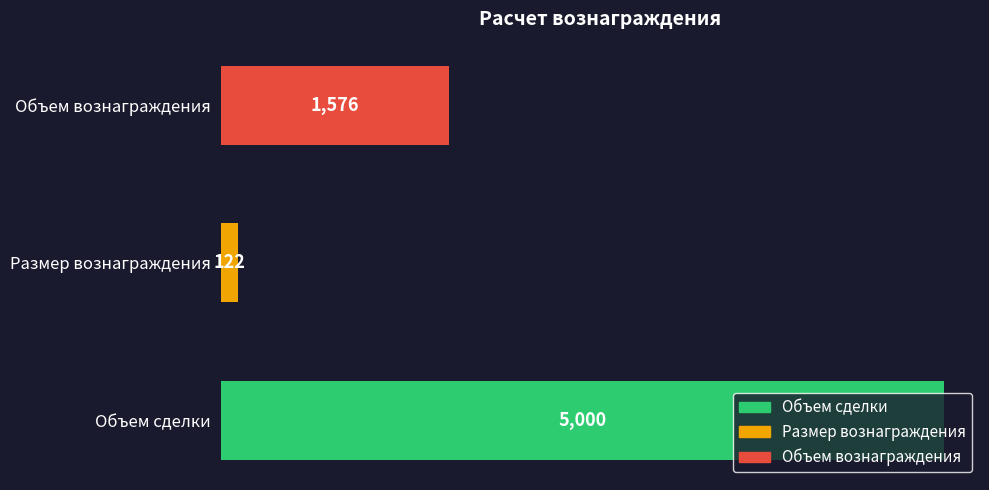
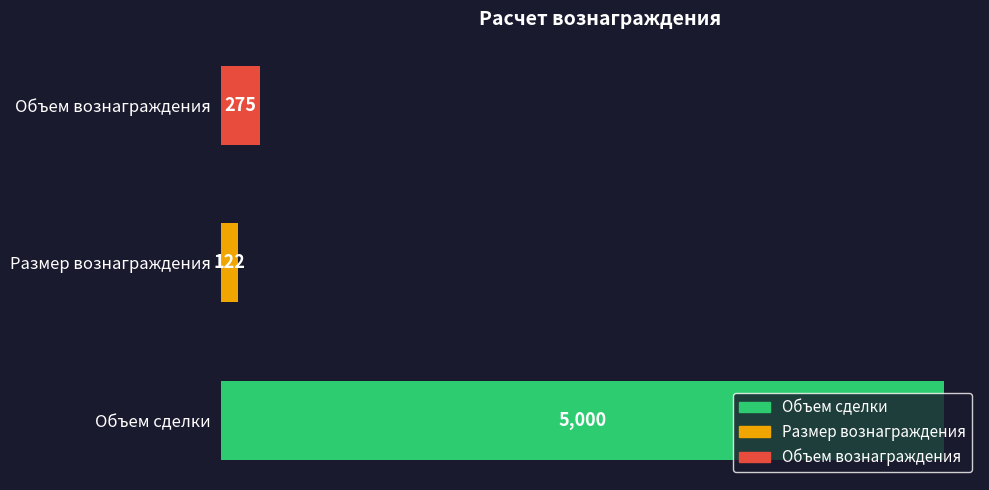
Объем вознаграждения: 1,576 -> 275
